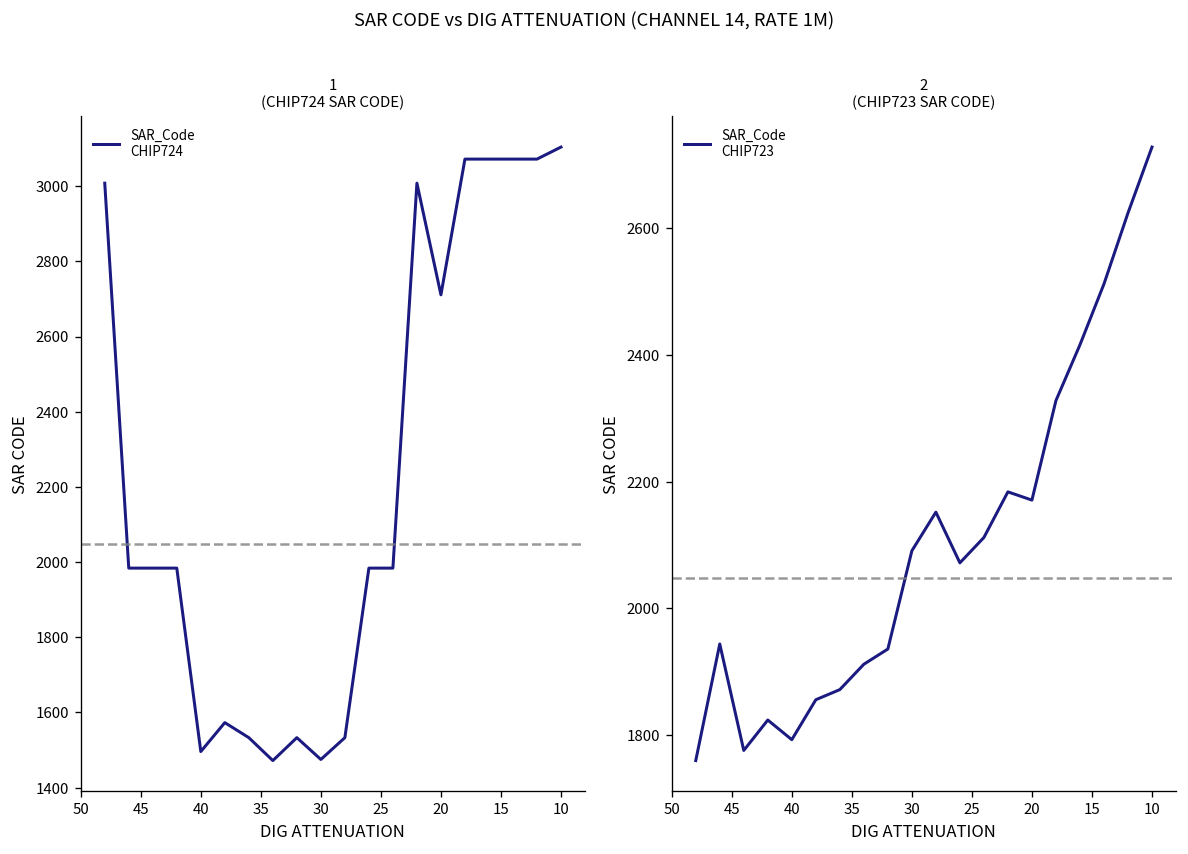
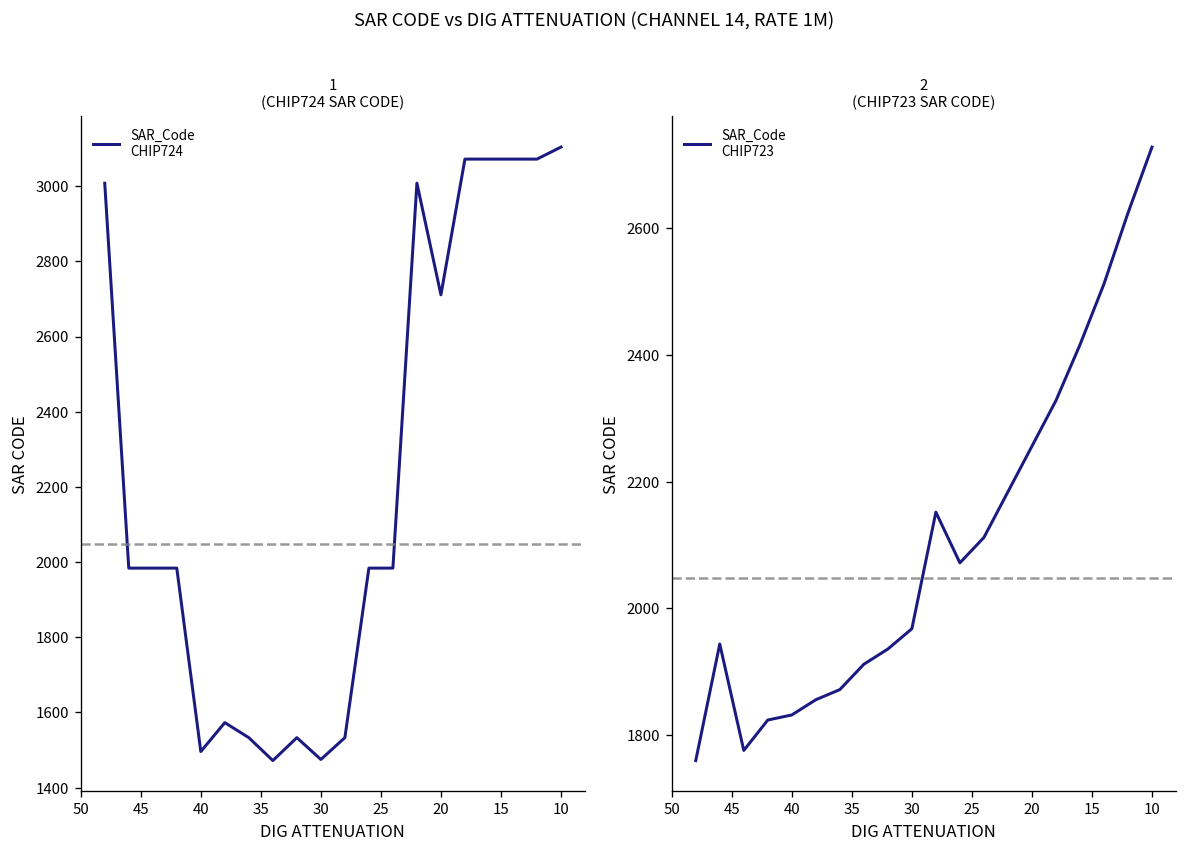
2 (CHIP723 SAR CODE), 40: 1790 -> 1830
2 (CHIP723 SAR CODE), 30: 2090 -> 1970
2 (CHIP723 SAR CODE), 20: 2170 -> 2260
